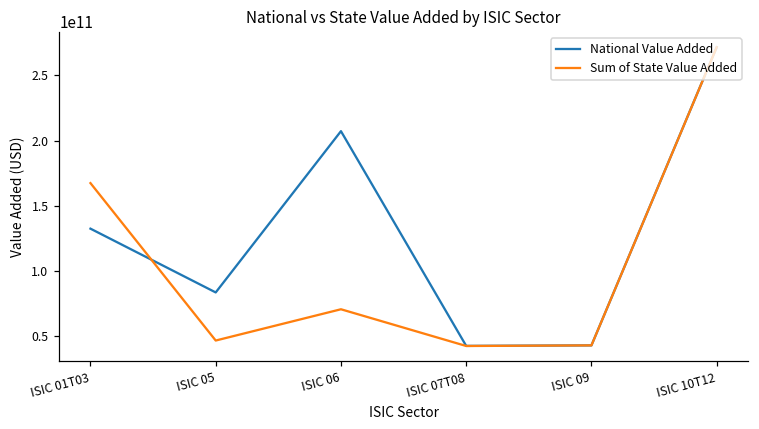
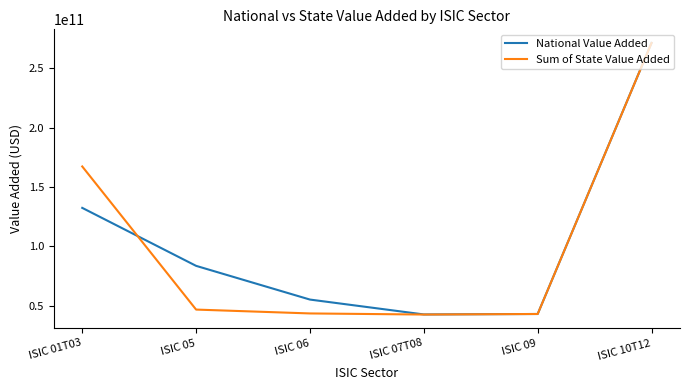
National Value Added, ISIC 06: 207000000000 -> 55000000000
Sum of State Value Added, ISIC 06: 71000000000 -> 43000000000
